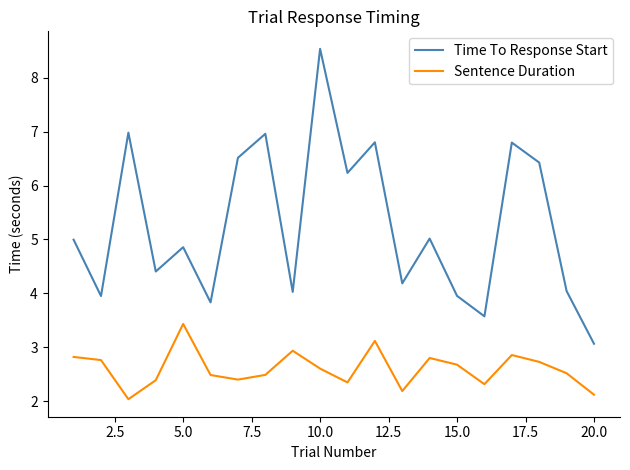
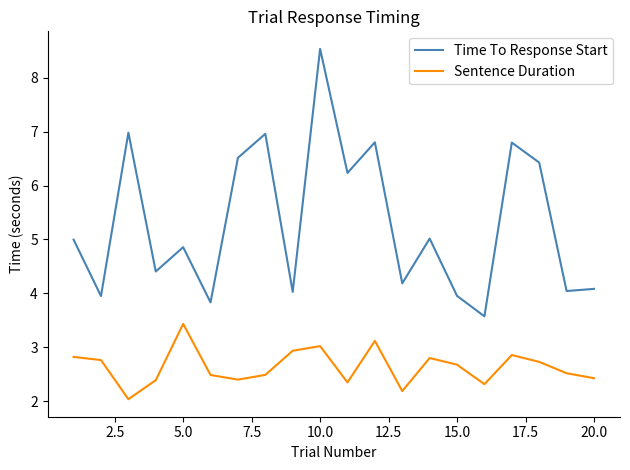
Sentence Duration, 10.0: 2.6 -> 3.0
Time To Response Start, 20.0: 3.1 -> 4.1
Sentence Duration, 20.0: 2.1 -> 2.4
